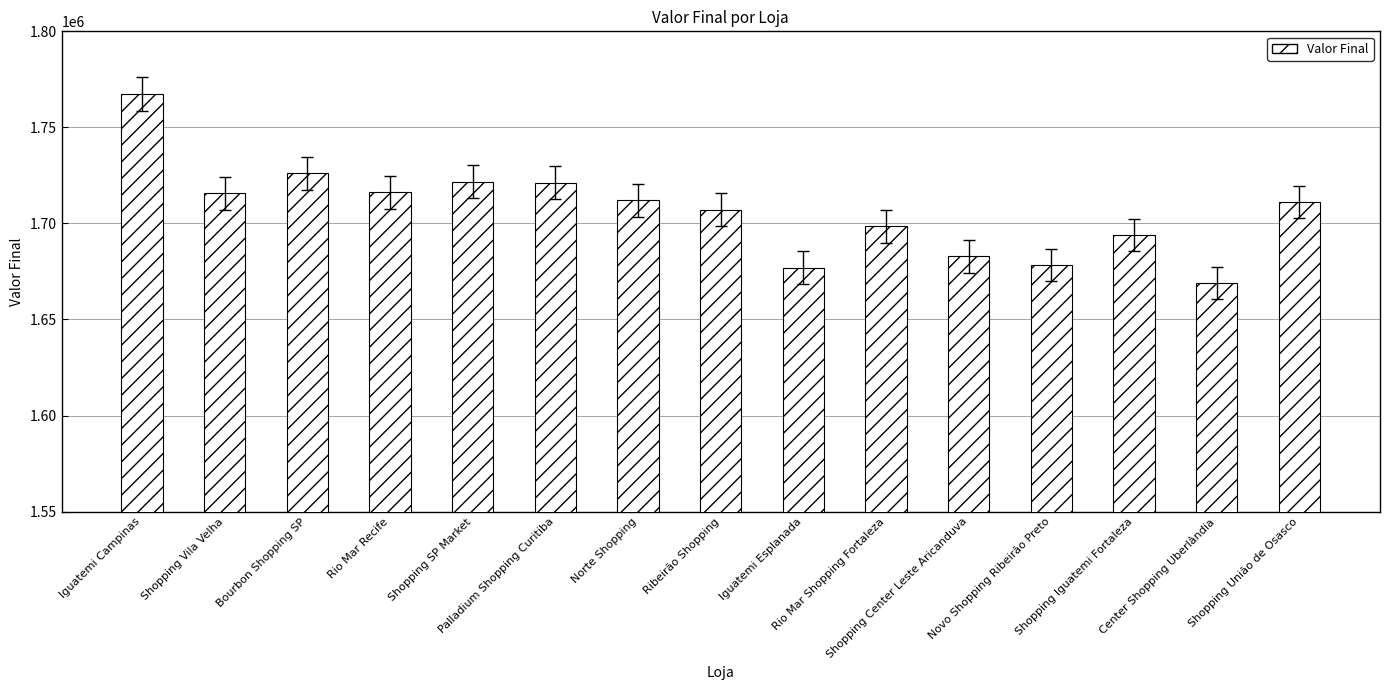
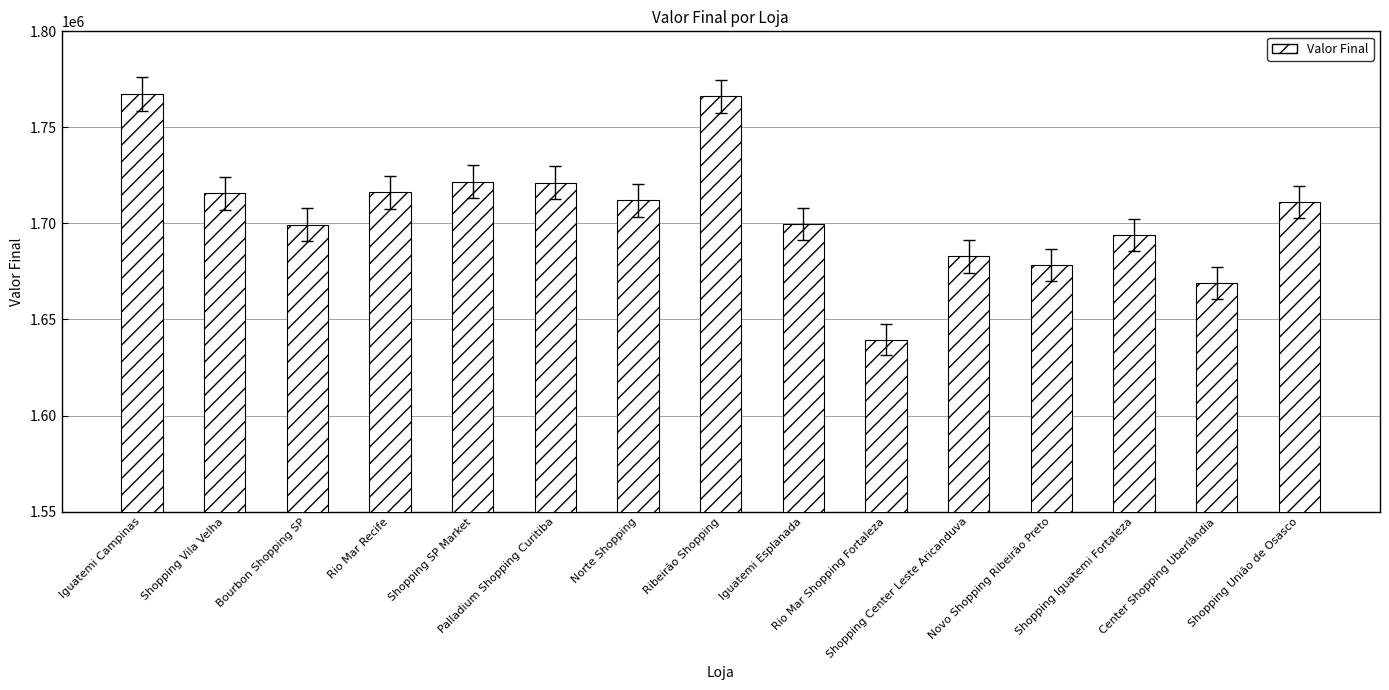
Valor Final, Bourbon Shopping SP: 1726000 -> 1699000
Valor Final, Ribeirão Shopping: 1707000 -> 1766000
Valor Final, Iguatemi Esplanada: 1677000 -> 1700000
Valor Final, Rio Mar Shopping Fortaleza: 1698000 -> 1640000
